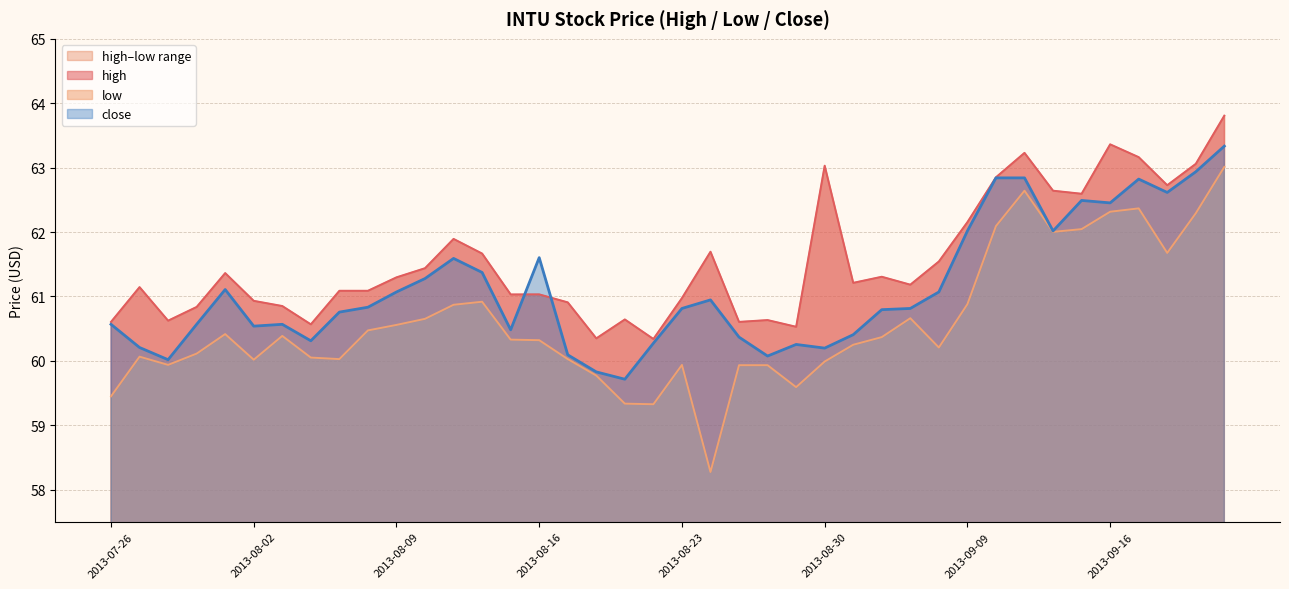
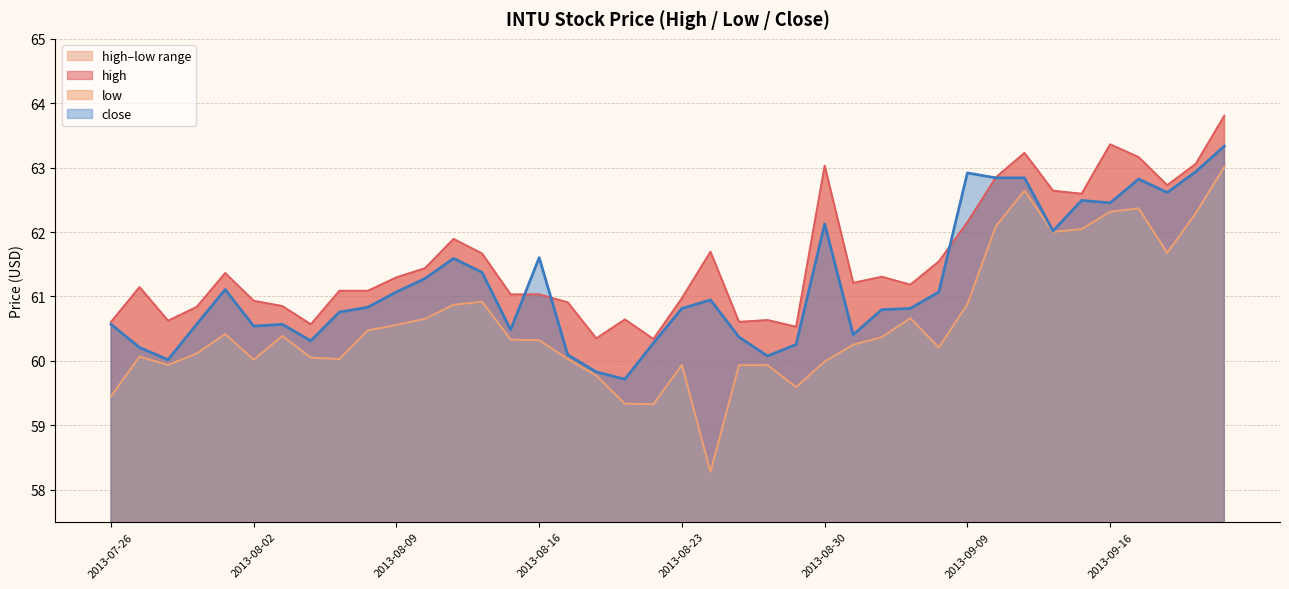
close, 2013-08-30: 60.2 -> 62.1
close, 2013-09-09: 62.0 -> 62.9
